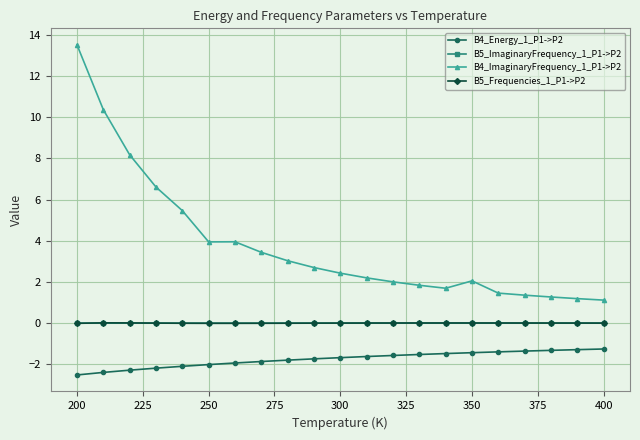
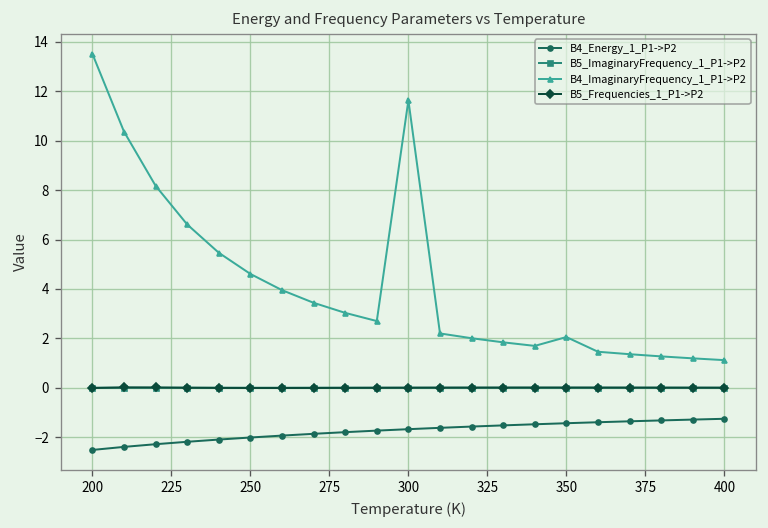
B4_ImaginaryFrequency_1_P1->P2, 250: 3.9 -> 4.6
B4_ImaginaryFrequency_1_P1->P2, 300: 2.4 -> 11.6
